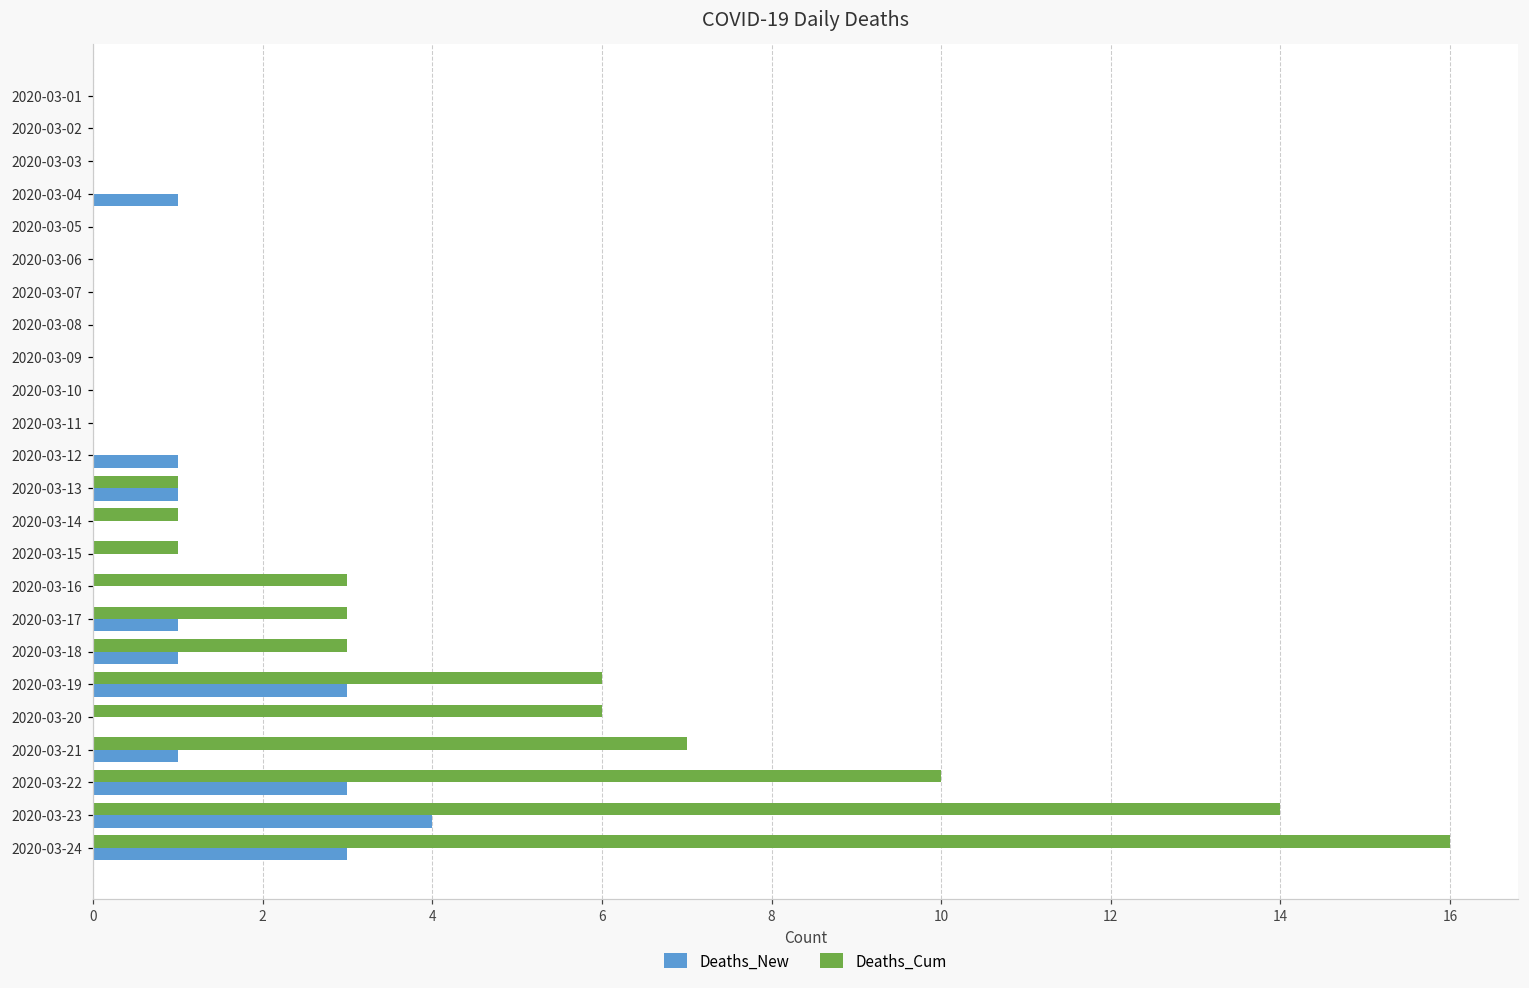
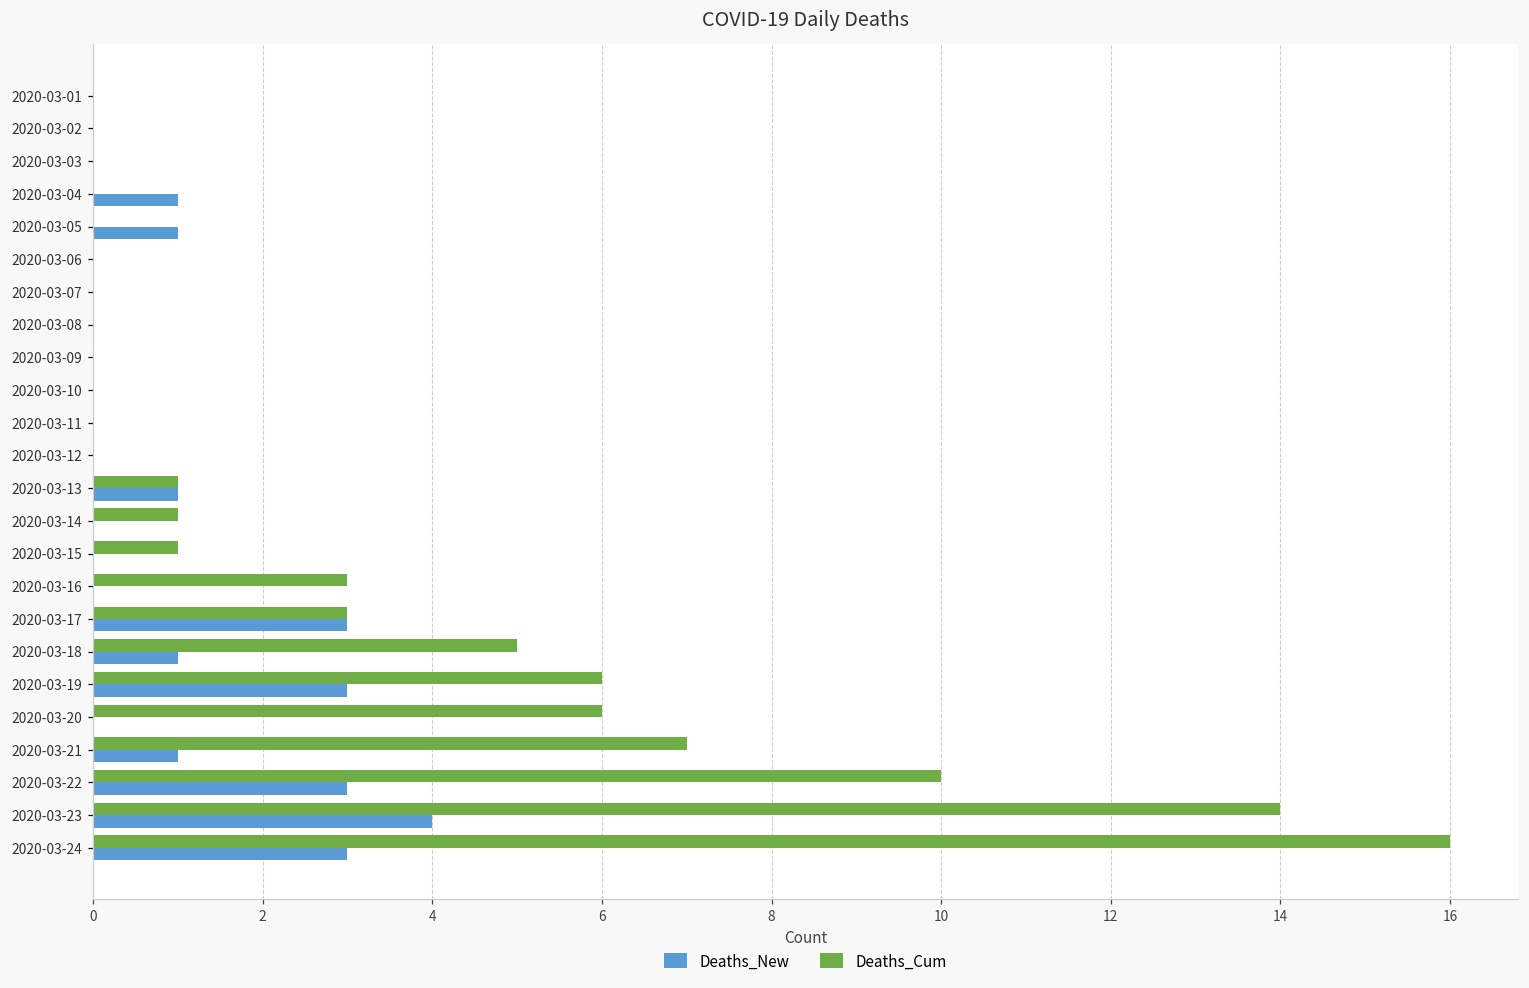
Deaths_New, 2020-03-05: 0 -> 1
Deaths_New, 2020-03-12: 1 -> 0
Deaths_New, 2020-03-17: 1 -> 3
Deaths_Cum, 2020-03-18: 3 -> 5
